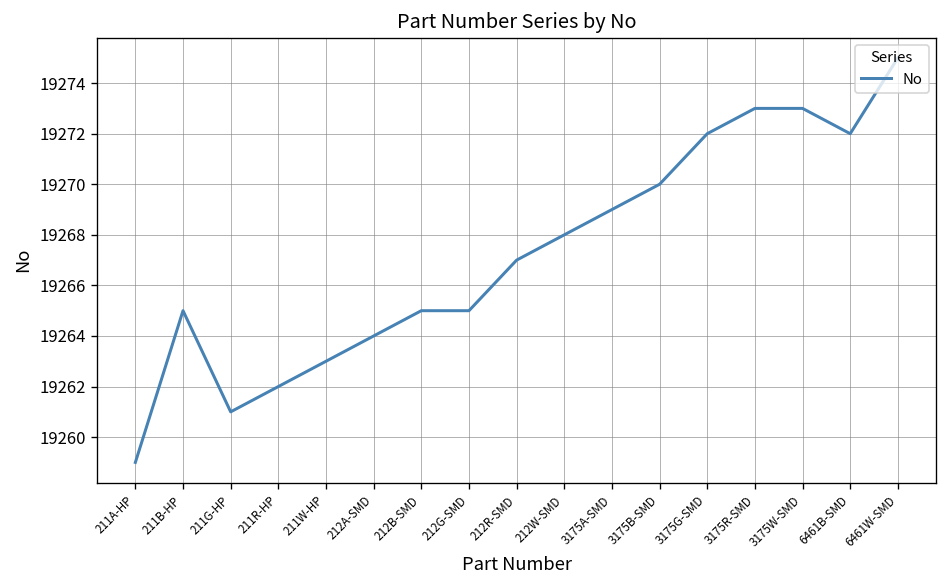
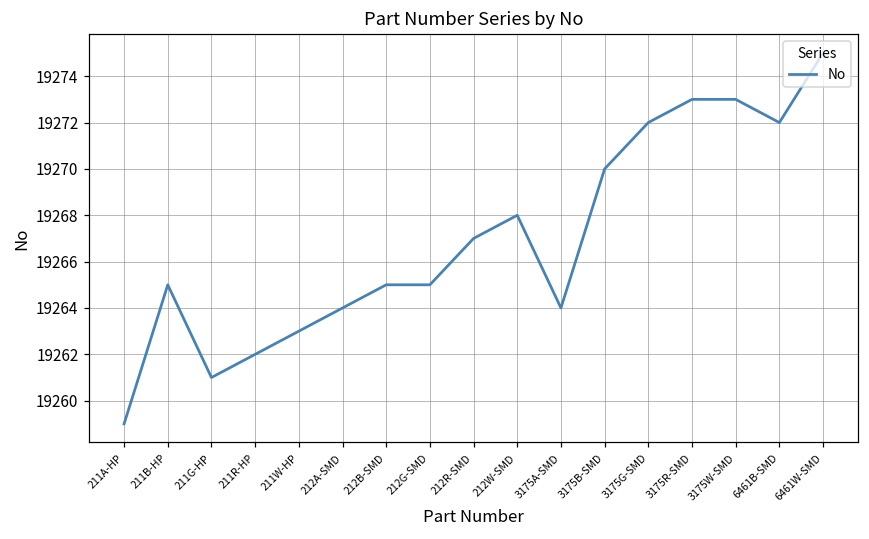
3175A-SMD: 19269 -> 19264
